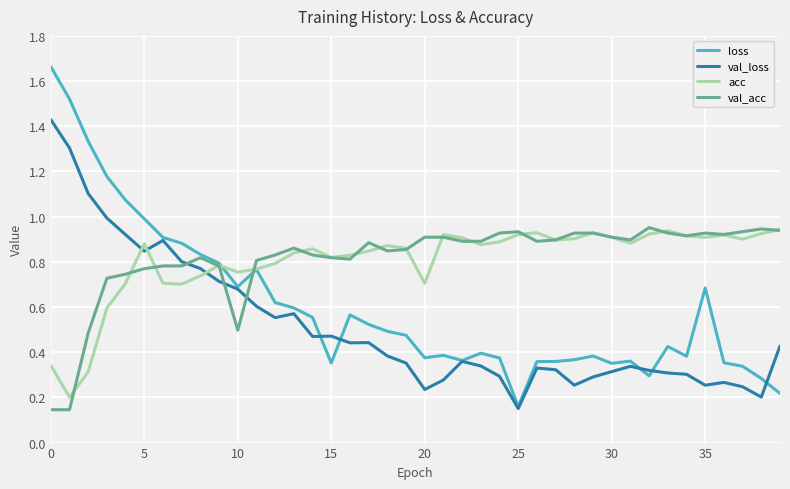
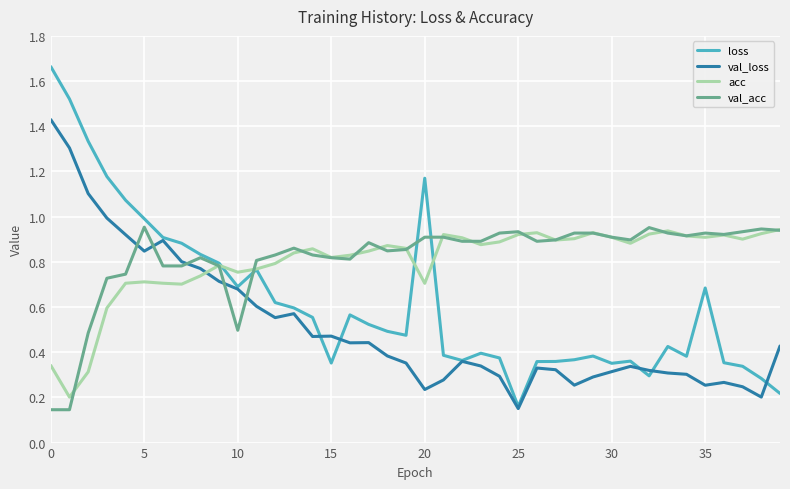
acc, 5: 0.88 -> 0.71
val_acc, 5: 0.77 -> 0.95
loss, 20: 0.38 -> 1.17
